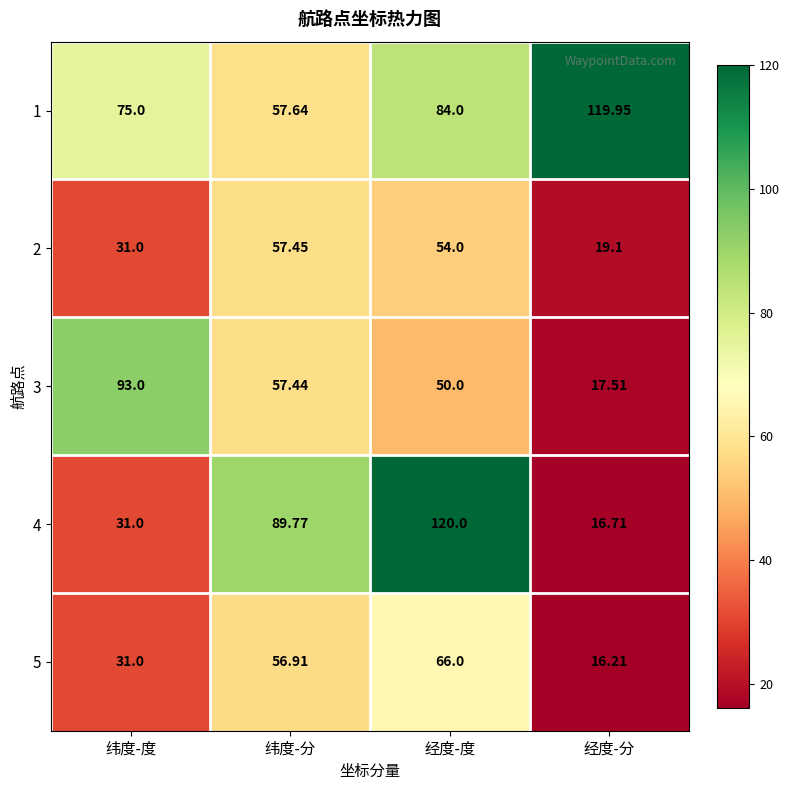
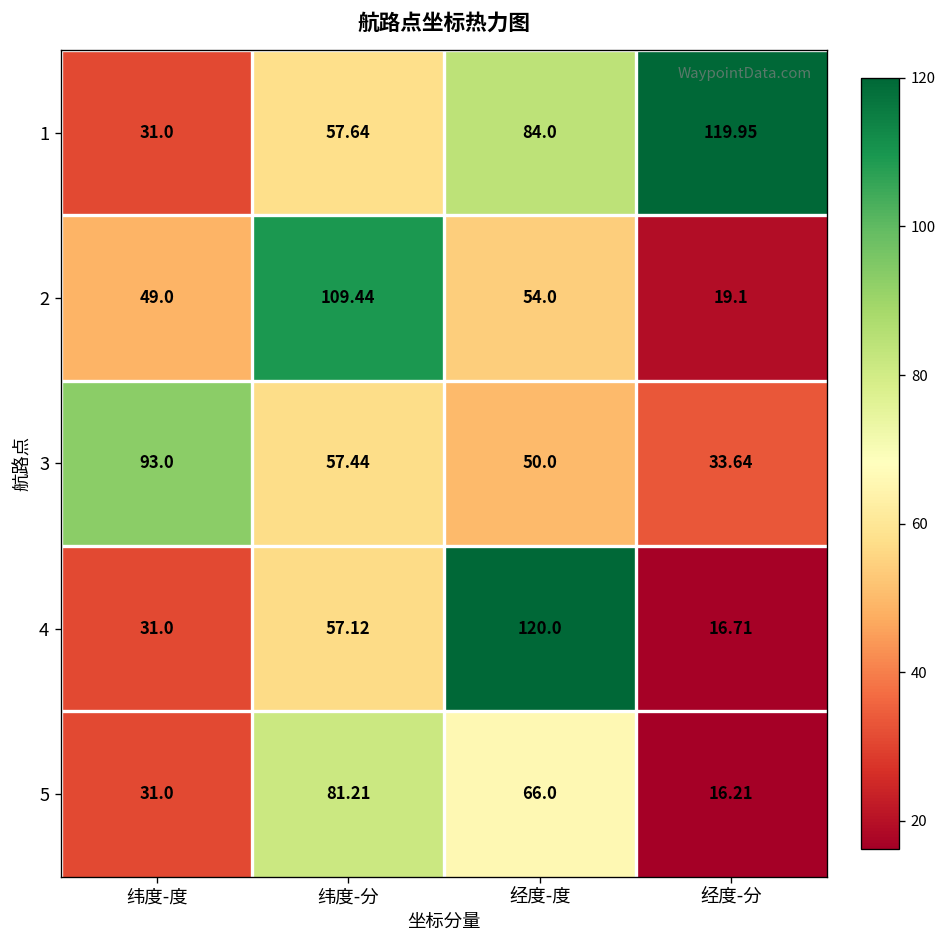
1, 纬度-度: 75.0 -> 31.0
2, 纬度-度: 31.0 -> 49.0
2, 纬度-分: 57.45 -> 109.44
3, 经度-分: 17.51 -> 33.64
4, 纬度-分: 89.77 -> 57.12
5, 纬度-分: 56.91 -> 81.21
